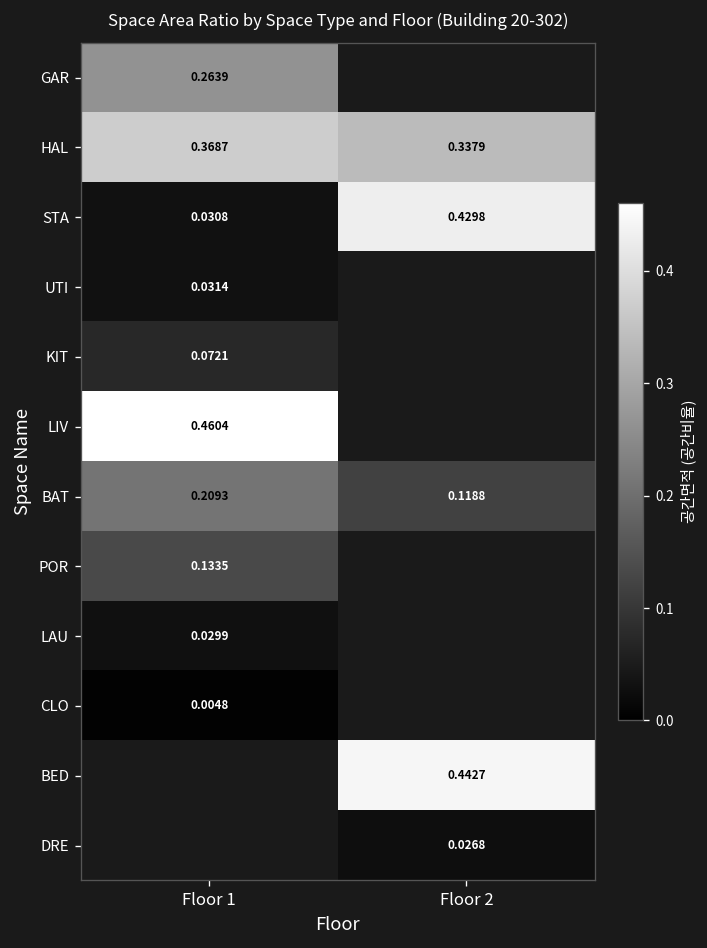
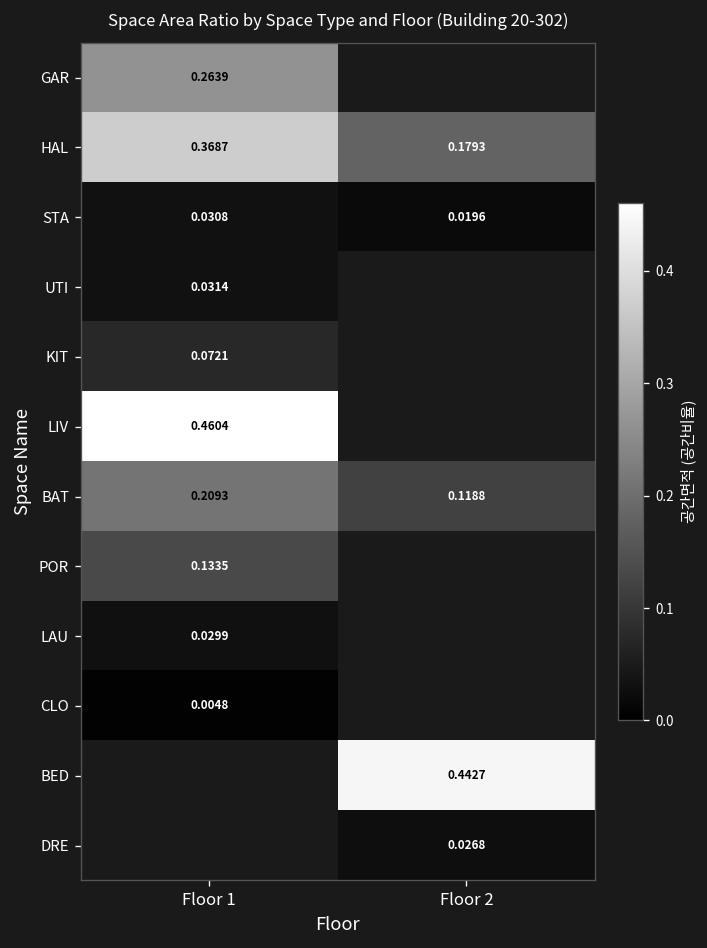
HAL, Floor 2: 0.3379 -> 0.1793
STA, Floor 2: 0.4298 -> 0.0196
